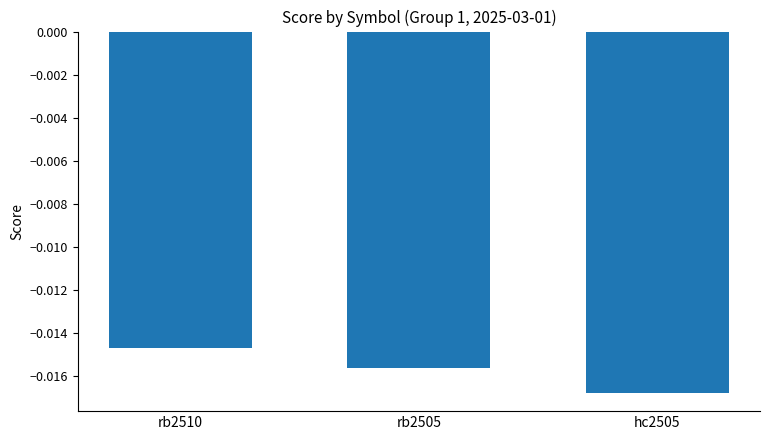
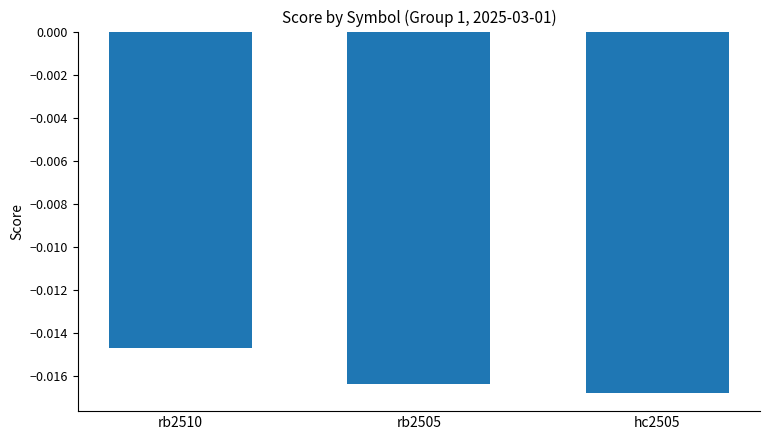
rb2505: -0.0157 -> -0.0164
